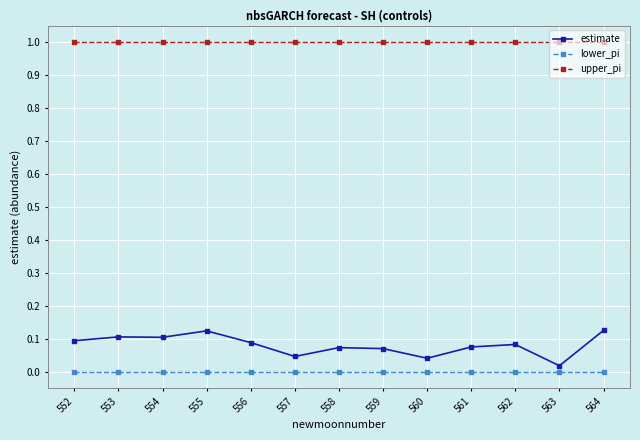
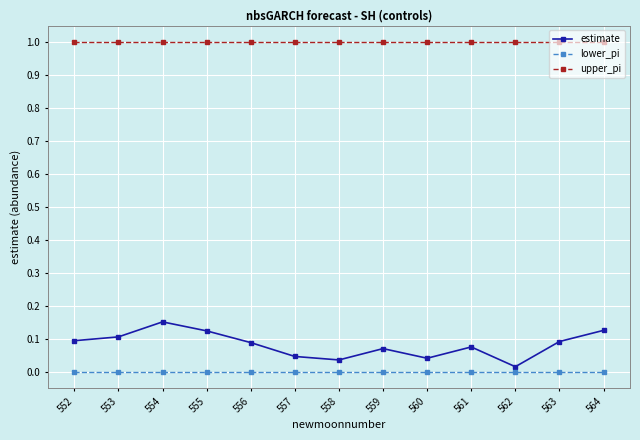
estimate, 554: 0.10 -> 0.15
estimate, 558: 0.07 -> 0.04
estimate, 562: 0.08 -> 0.02
estimate, 563: 0.02 -> 0.09
